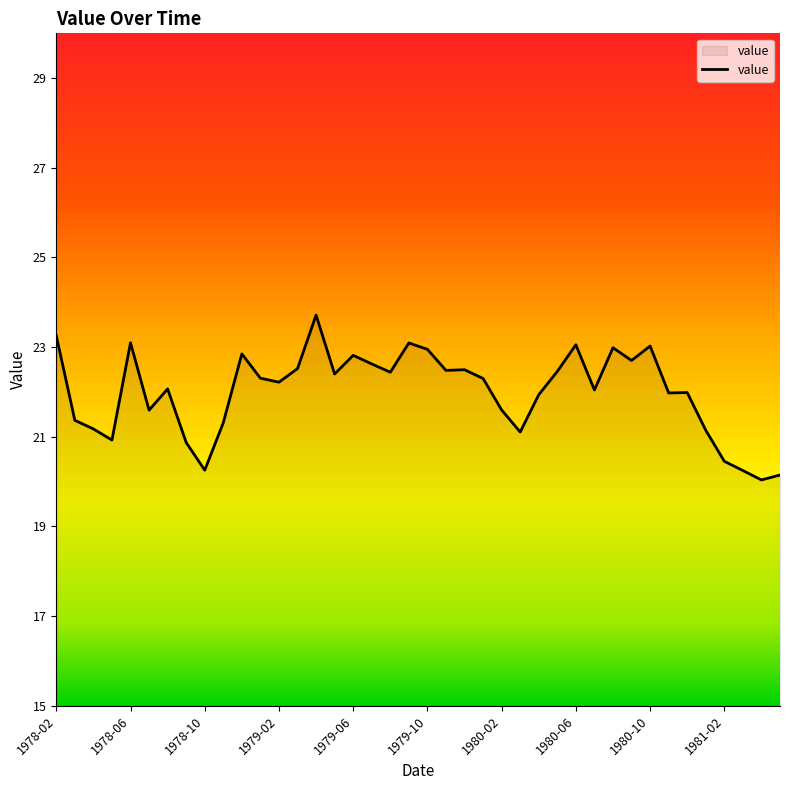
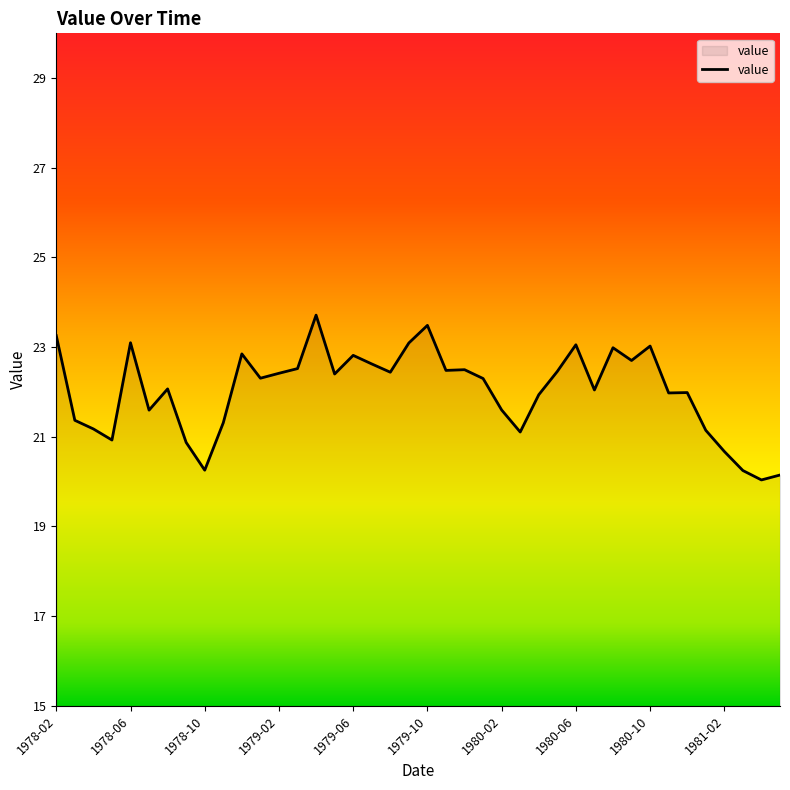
1979-02: 22.2 -> 22.4
1979-10: 23.0 -> 23.5
1981-02: 20.5 -> 20.7
